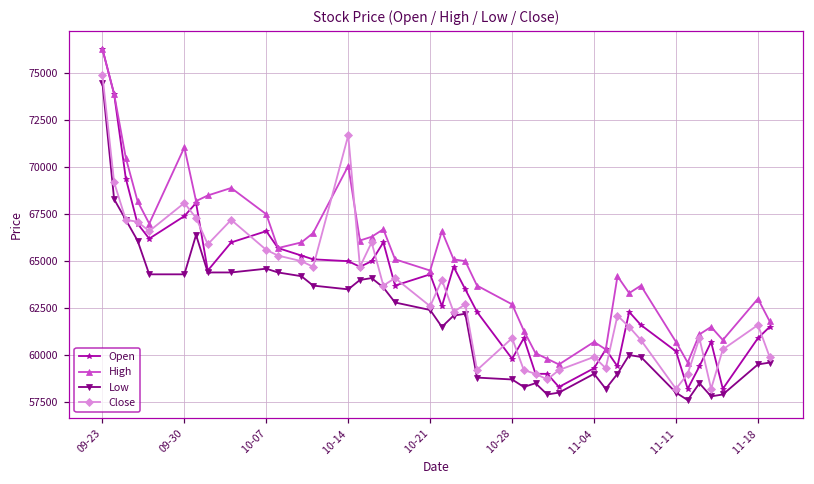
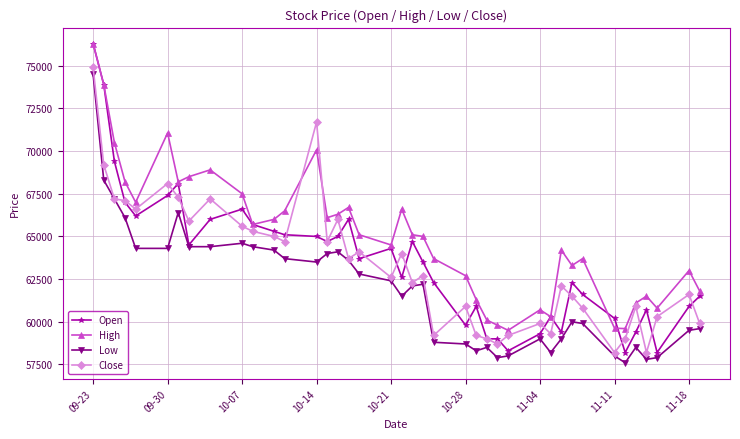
High, 11-11: 60700 -> 59600
